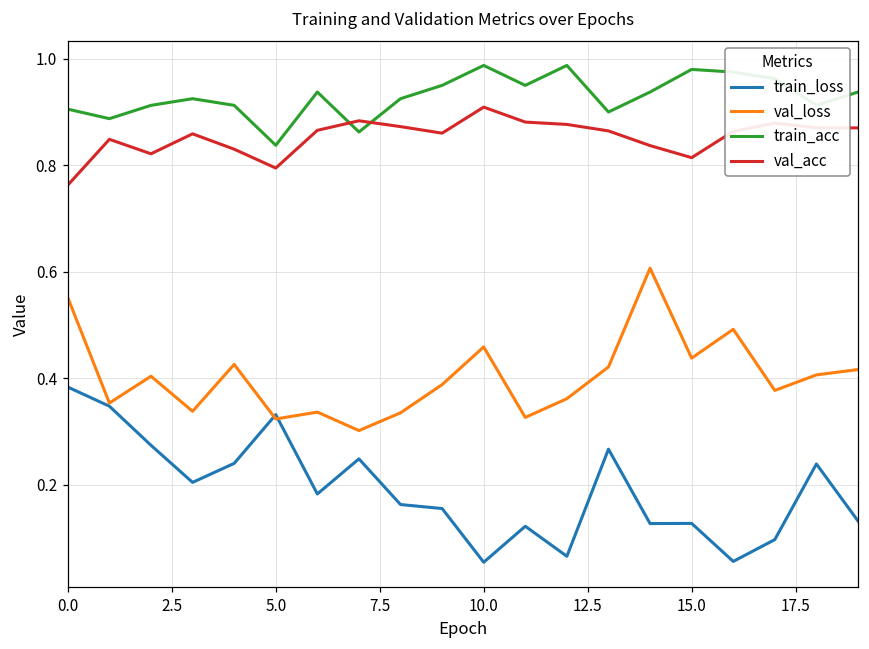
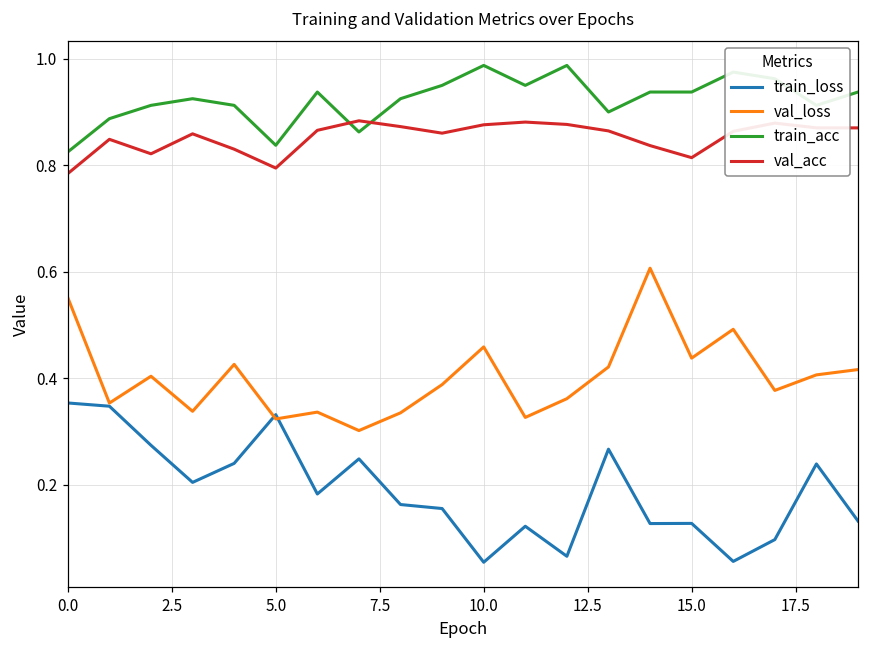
train_loss, 0.0: 0.38 -> 0.35
train_acc, 0.0: 0.91 -> 0.82
val_acc, 0.0: 0.76 -> 0.78
val_acc, 10.0: 0.91 -> 0.88
train_acc, 15.0: 0.98 -> 0.94
